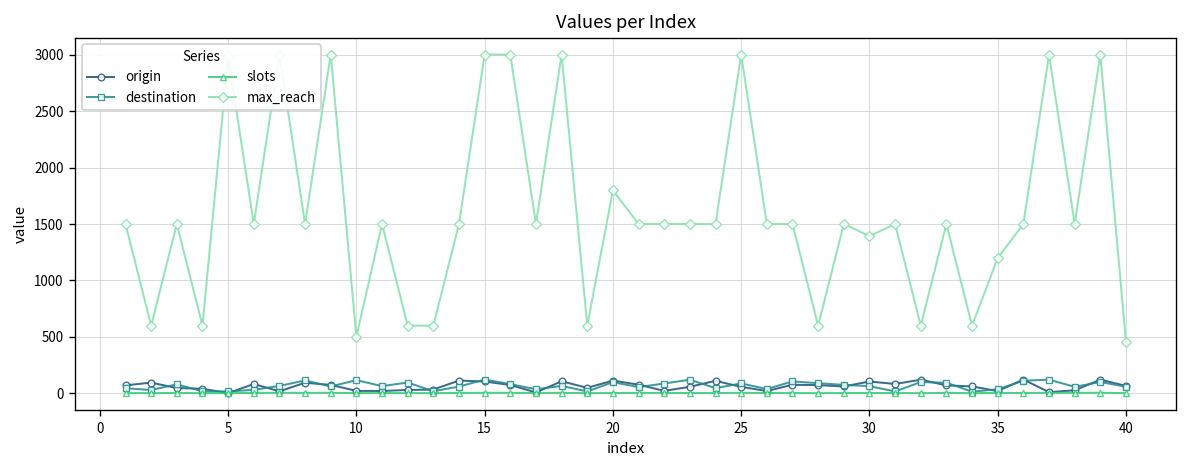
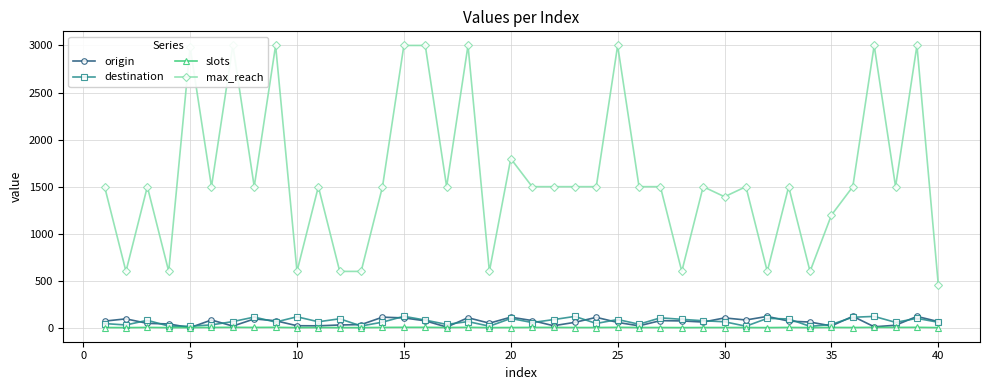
max_reach, 10: 500 -> 600
